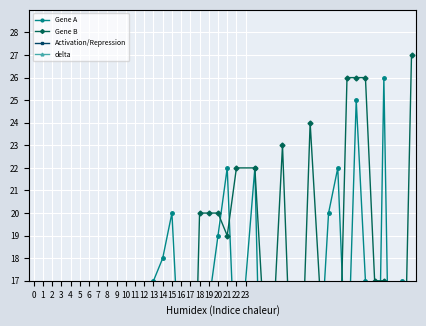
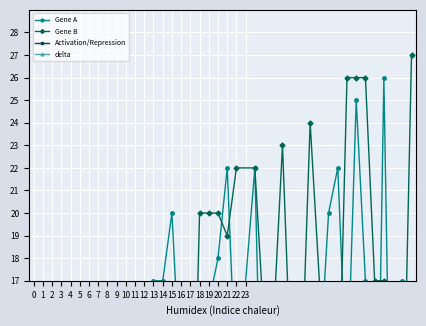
Gene A, 14: 18 -> 17
Gene A, 20: 19 -> 18
